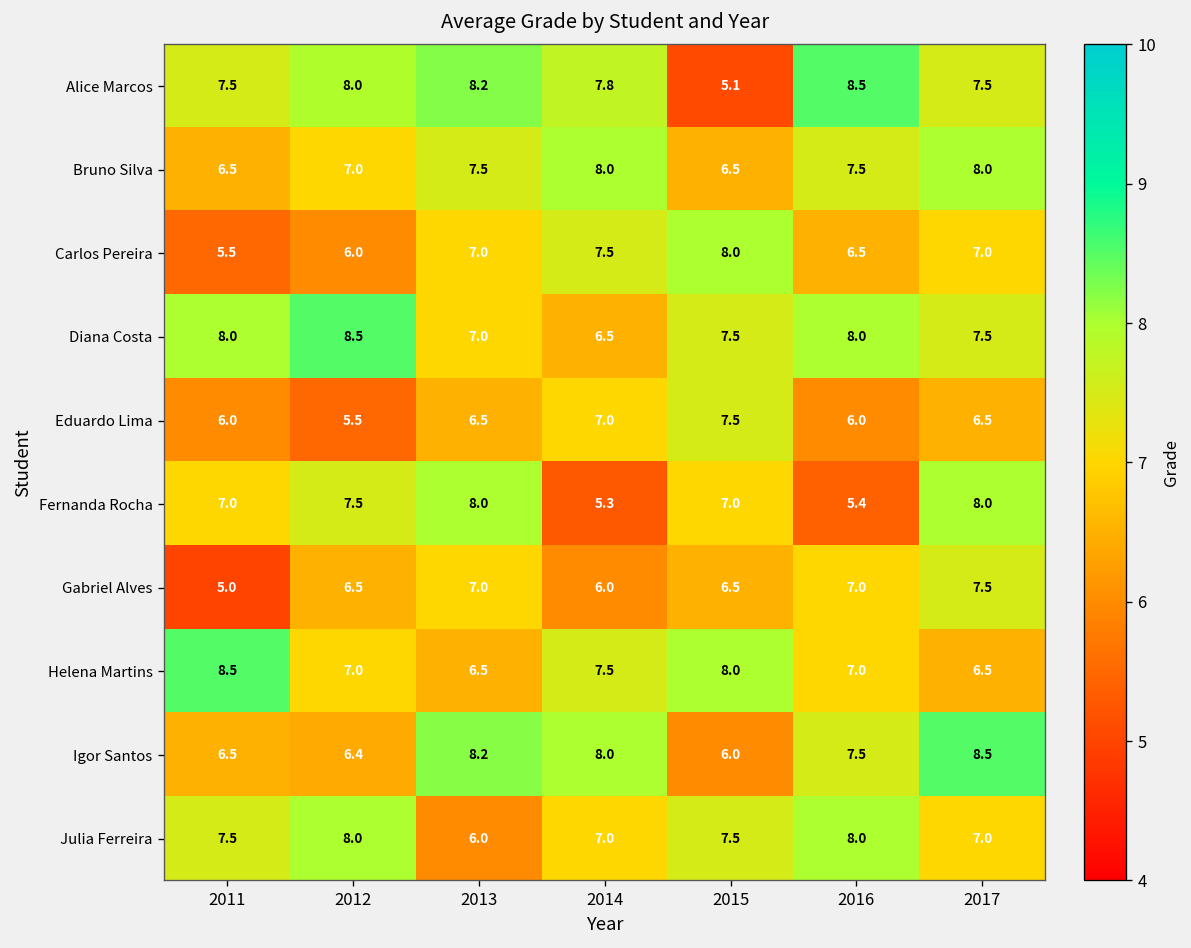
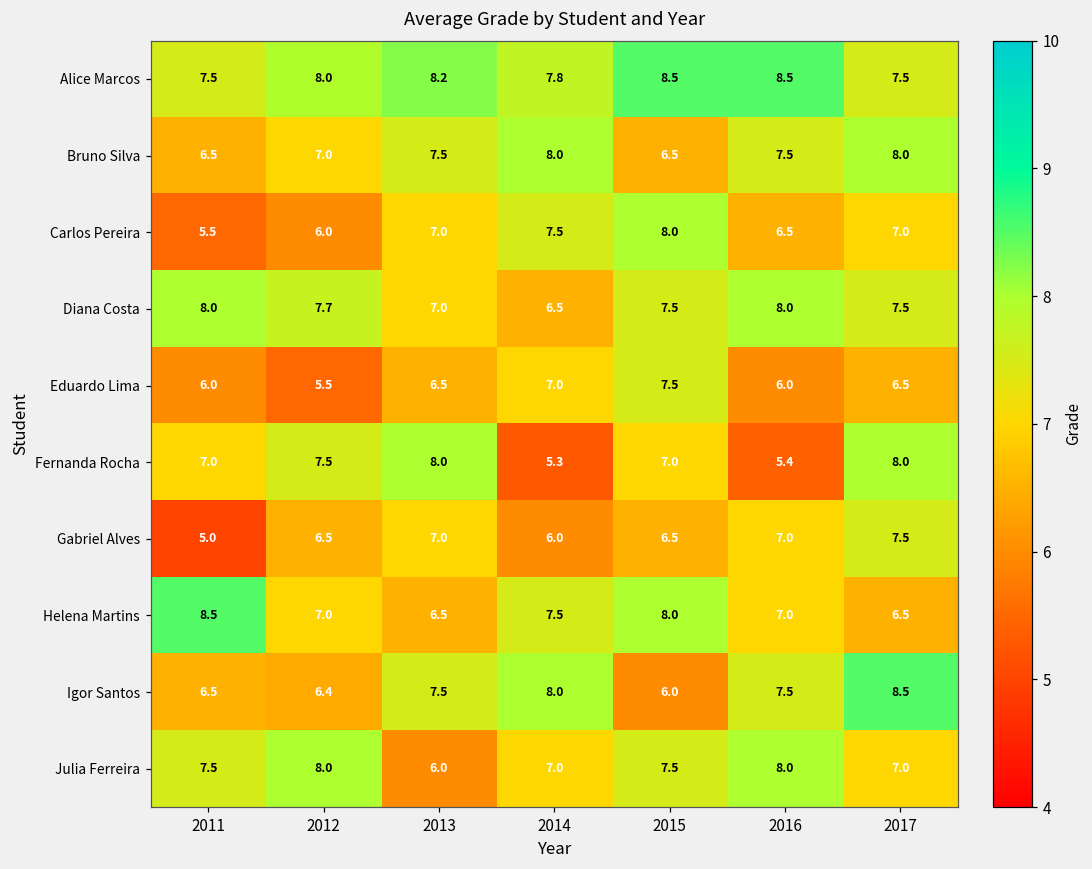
Alice Marcos, 2015: 5.1 -> 8.5
Diana Costa, 2012: 8.5 -> 7.7
Igor Santos, 2013: 8.2 -> 7.5
